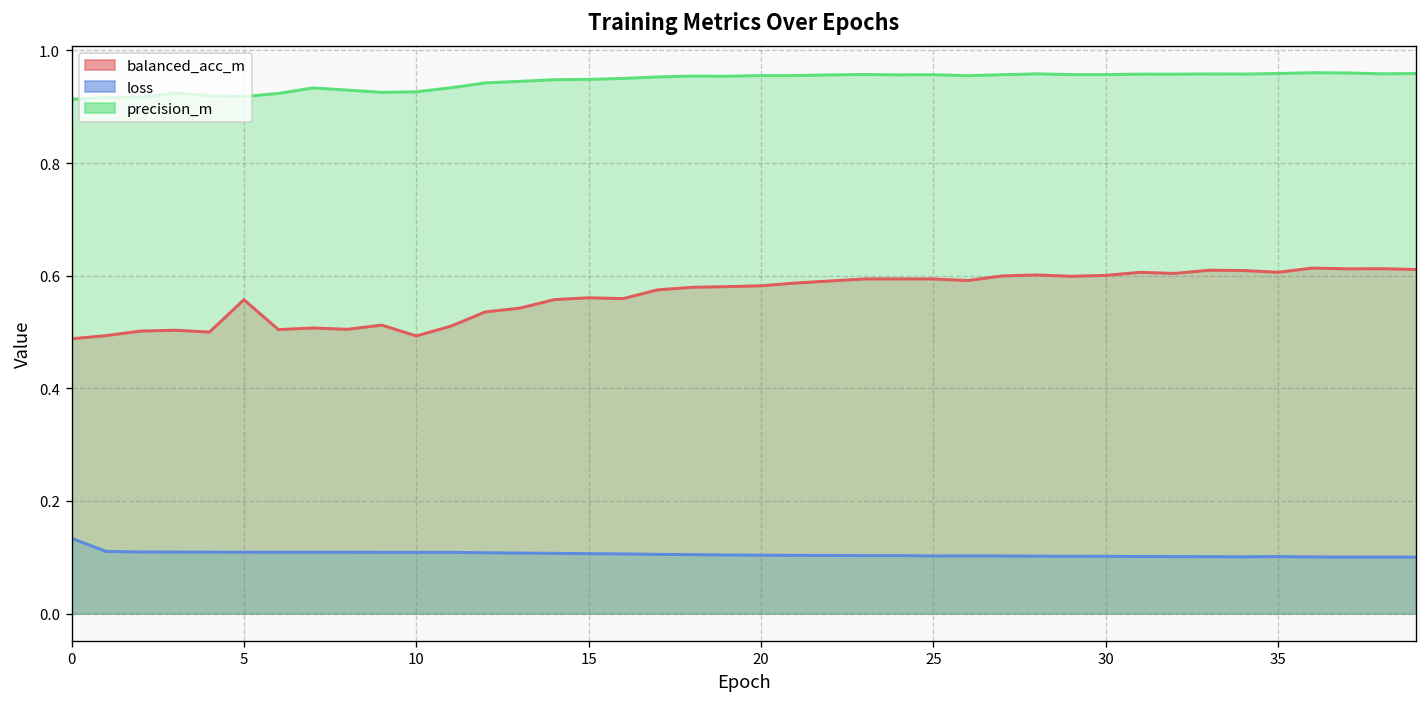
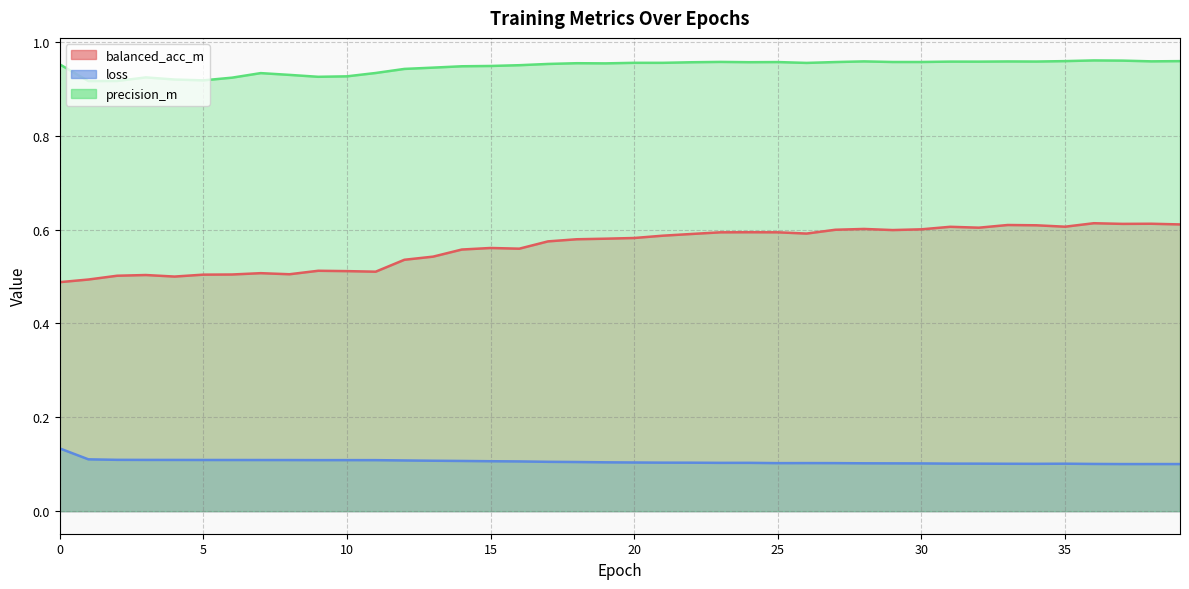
precision_m, 0: 0.91 -> 0.95
balanced_acc_m, 5: 0.56 -> 0.50
balanced_acc_m, 10: 0.49 -> 0.51
